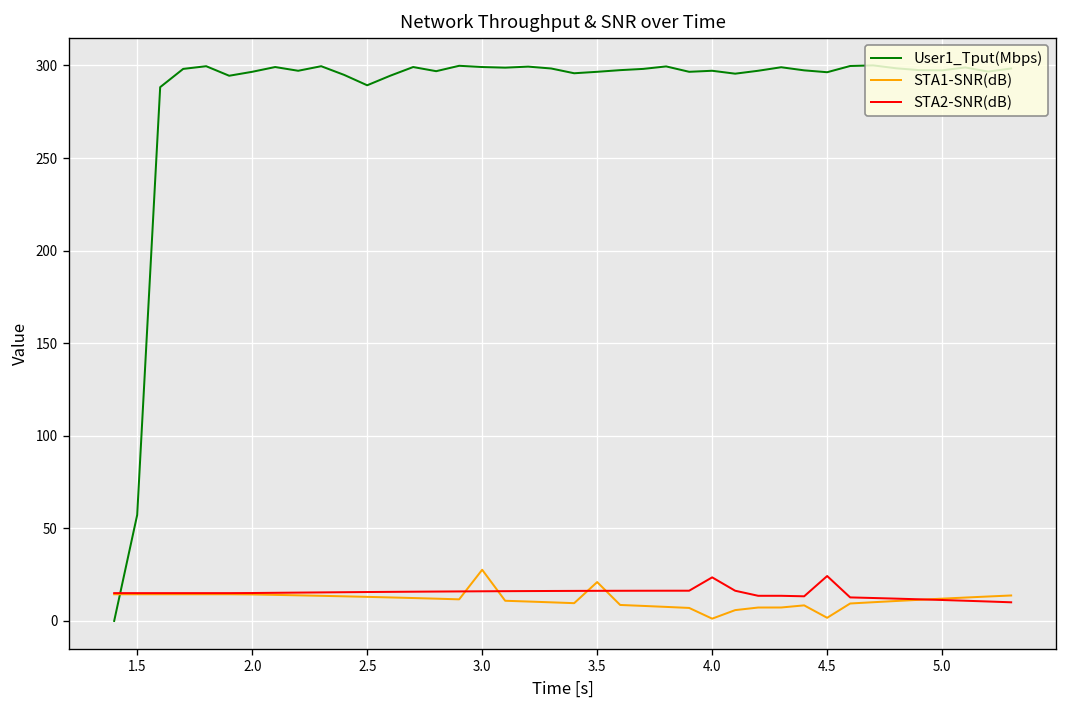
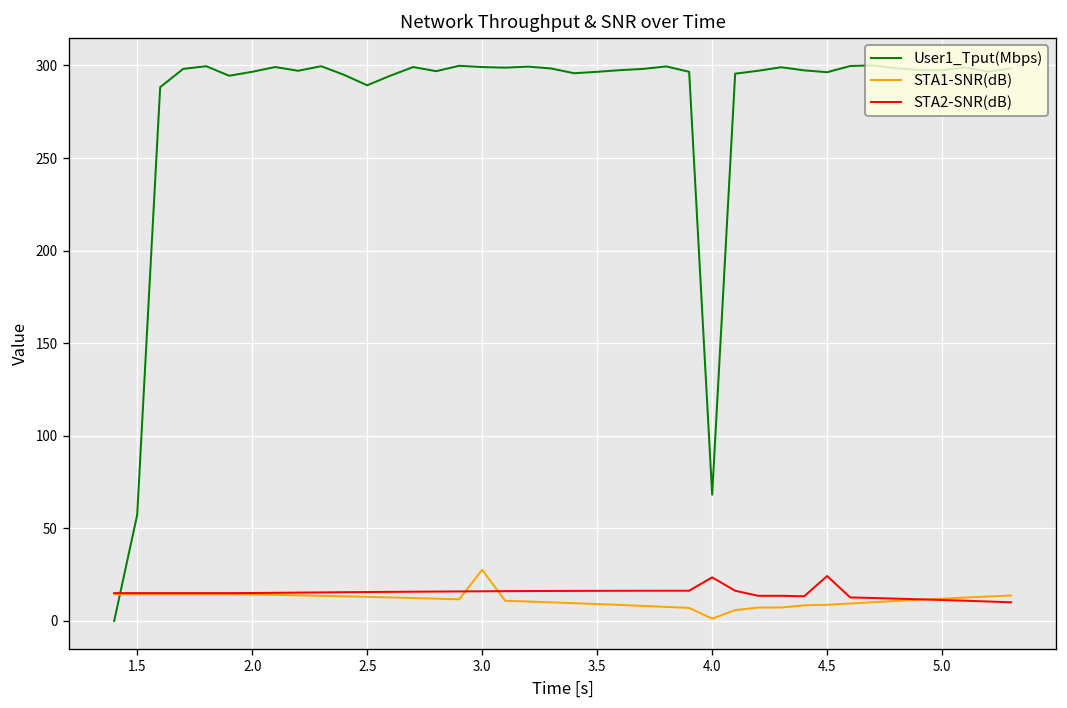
STA1-SNR(dB), 3.5: 21 -> 9
User1_Tput(Mbps), 4.0: 297 -> 68
STA1-SNR(dB), 4.5: 2 -> 9
